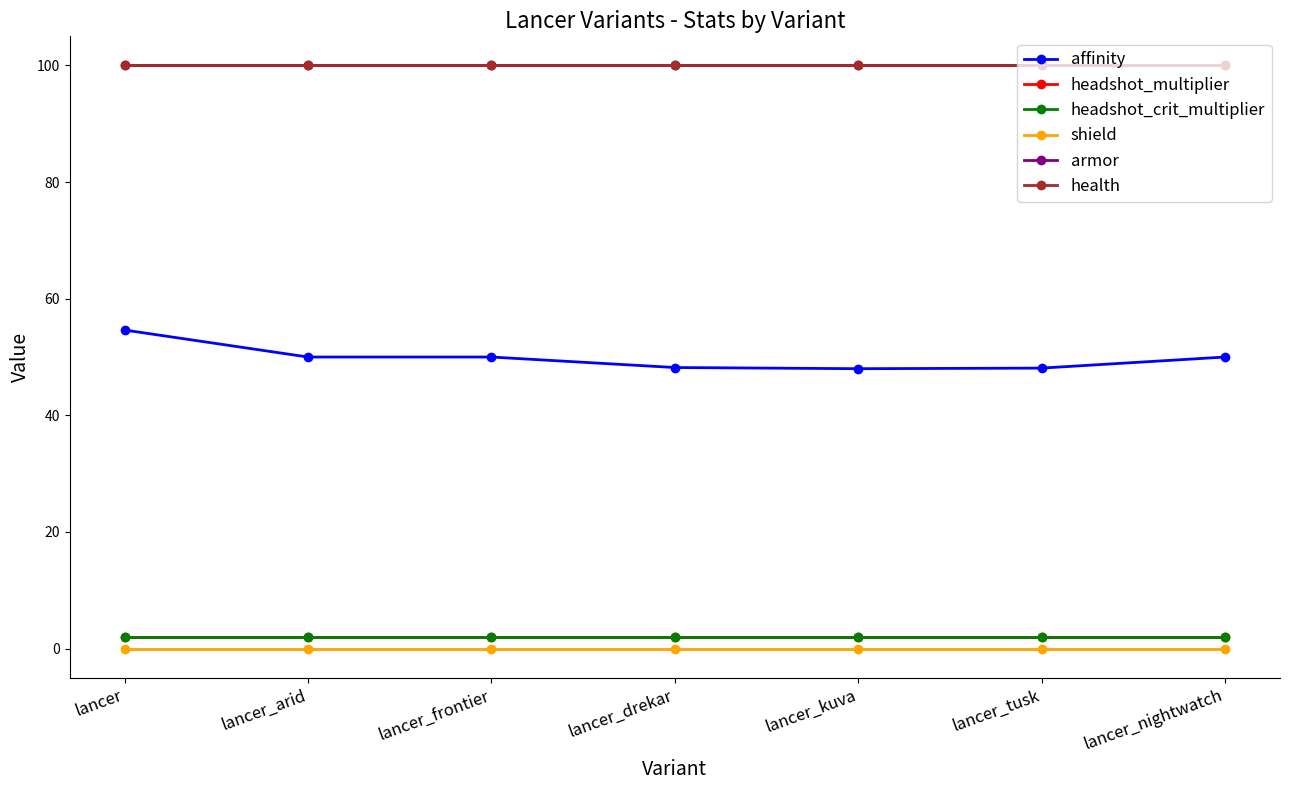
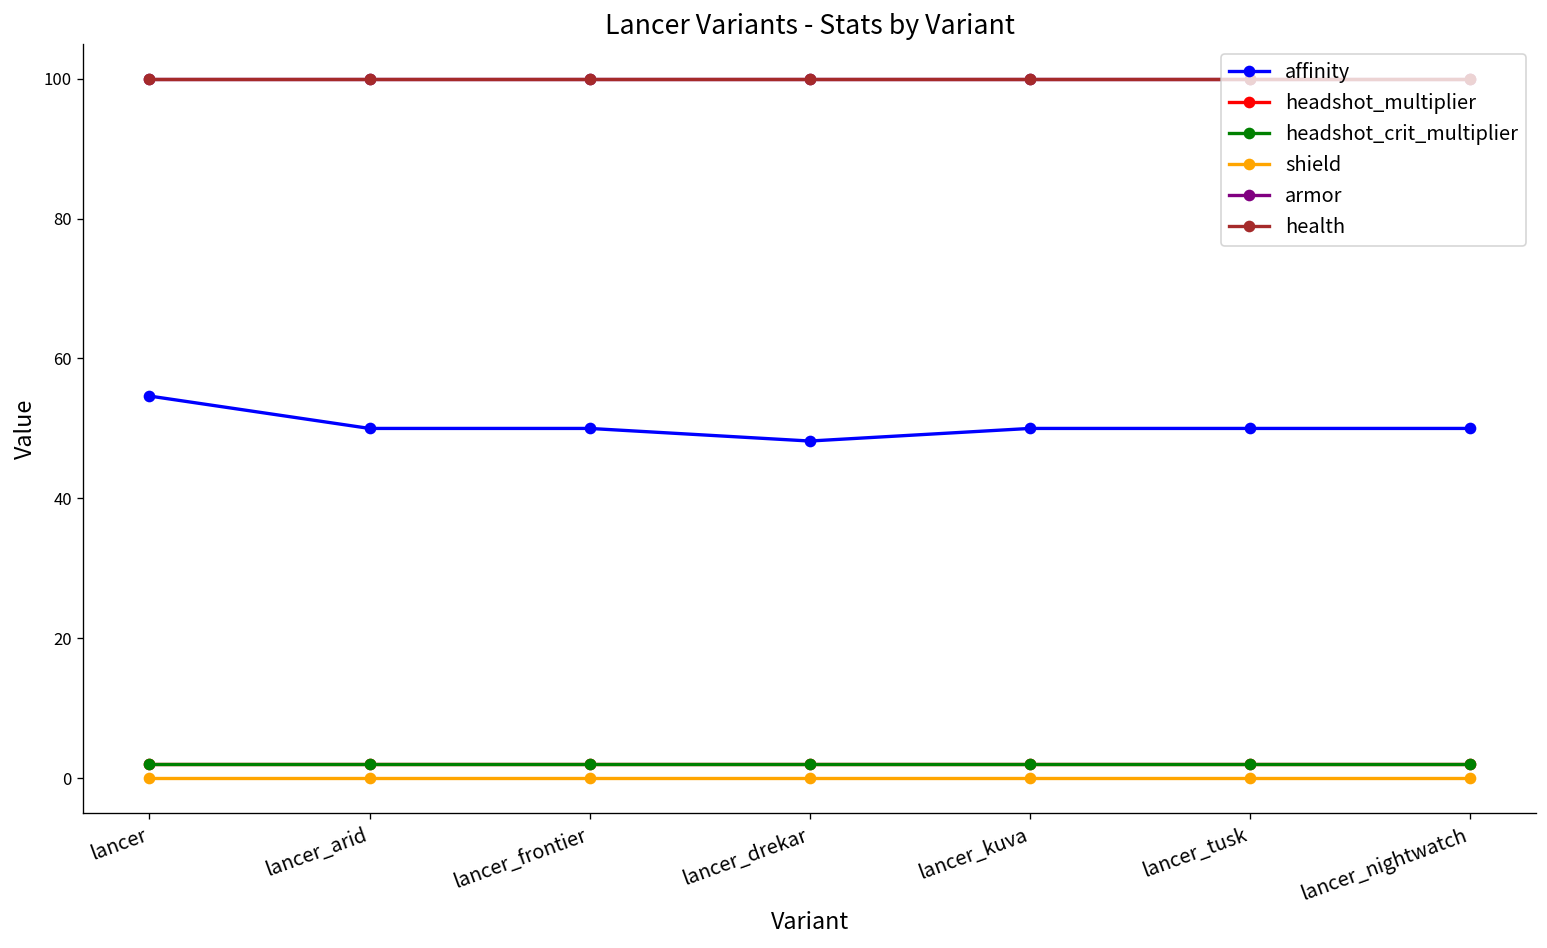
affinity, lancer_kuva: 48 -> 50
affinity, lancer_tusk: 48 -> 50
